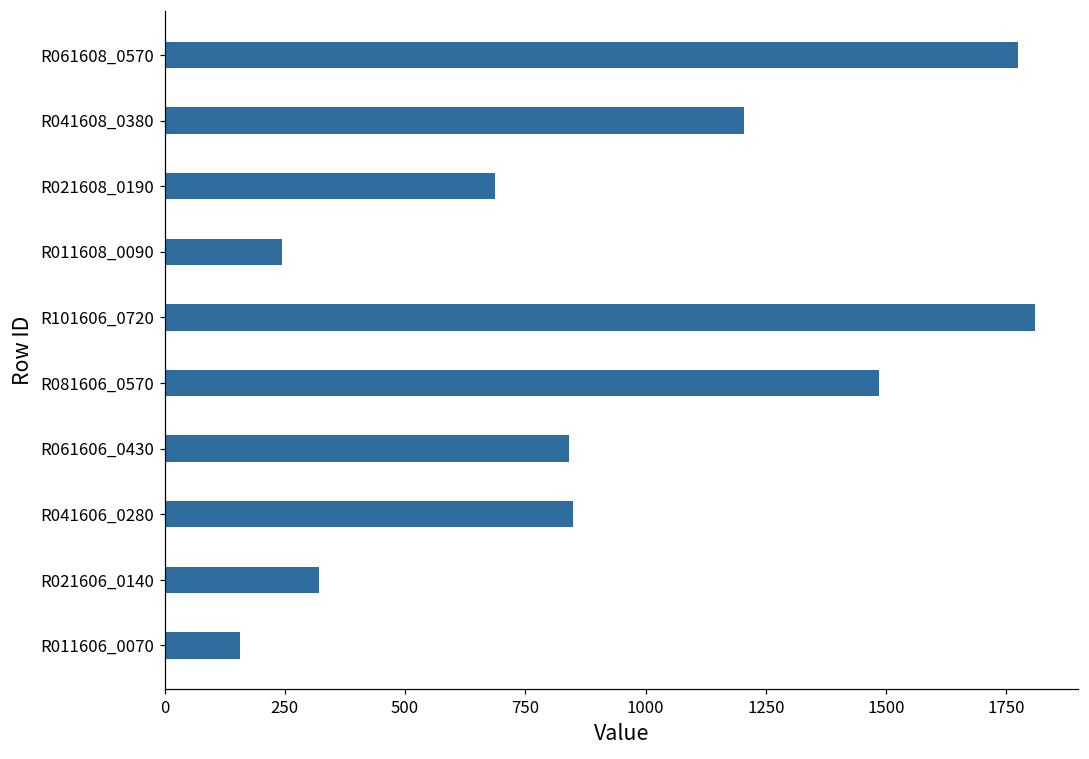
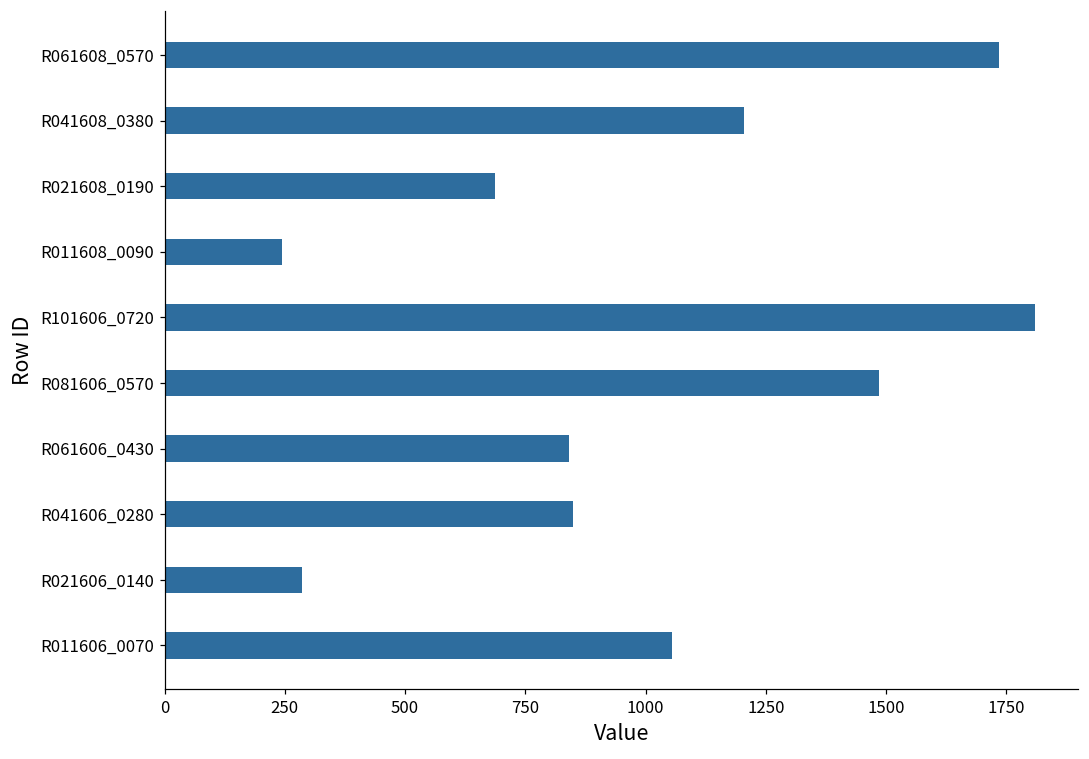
R061608_0570: 1770 -> 1730
R021606_0140: 320 -> 290
R011606_0070: 160 -> 1060
